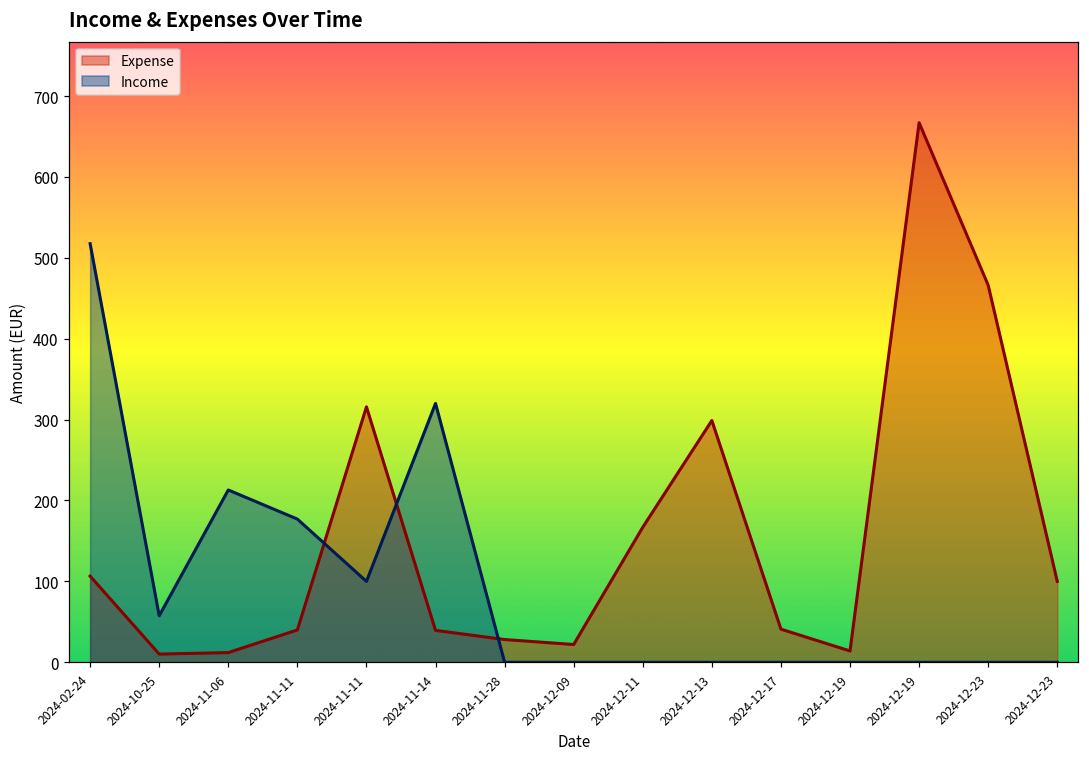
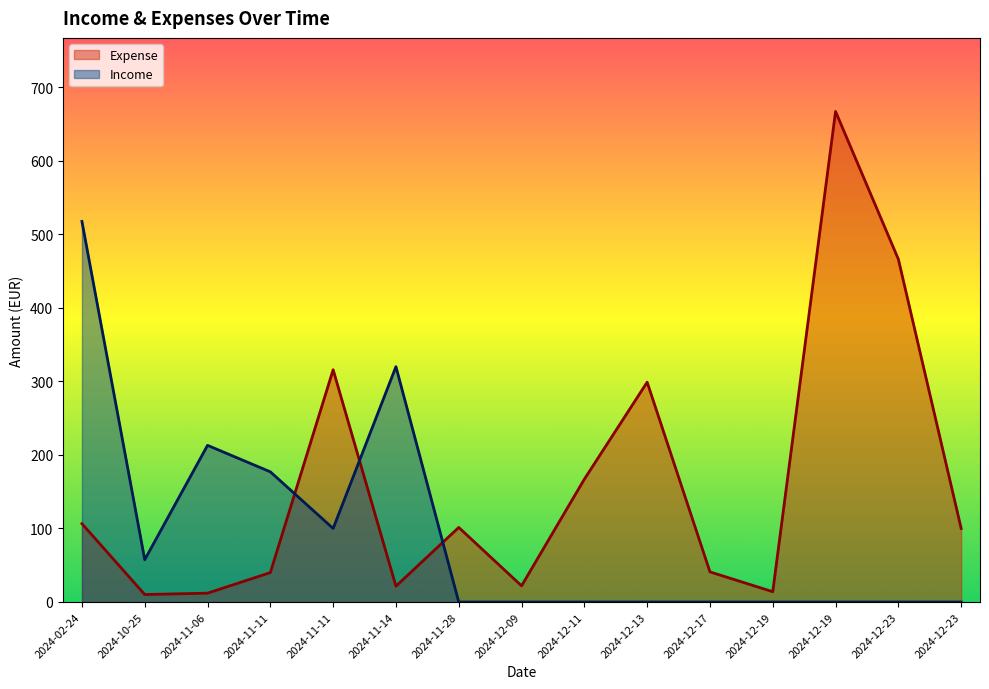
Expense, 2024-11-14: 40 -> 20
Expense, 2024-11-28: 30 -> 100
